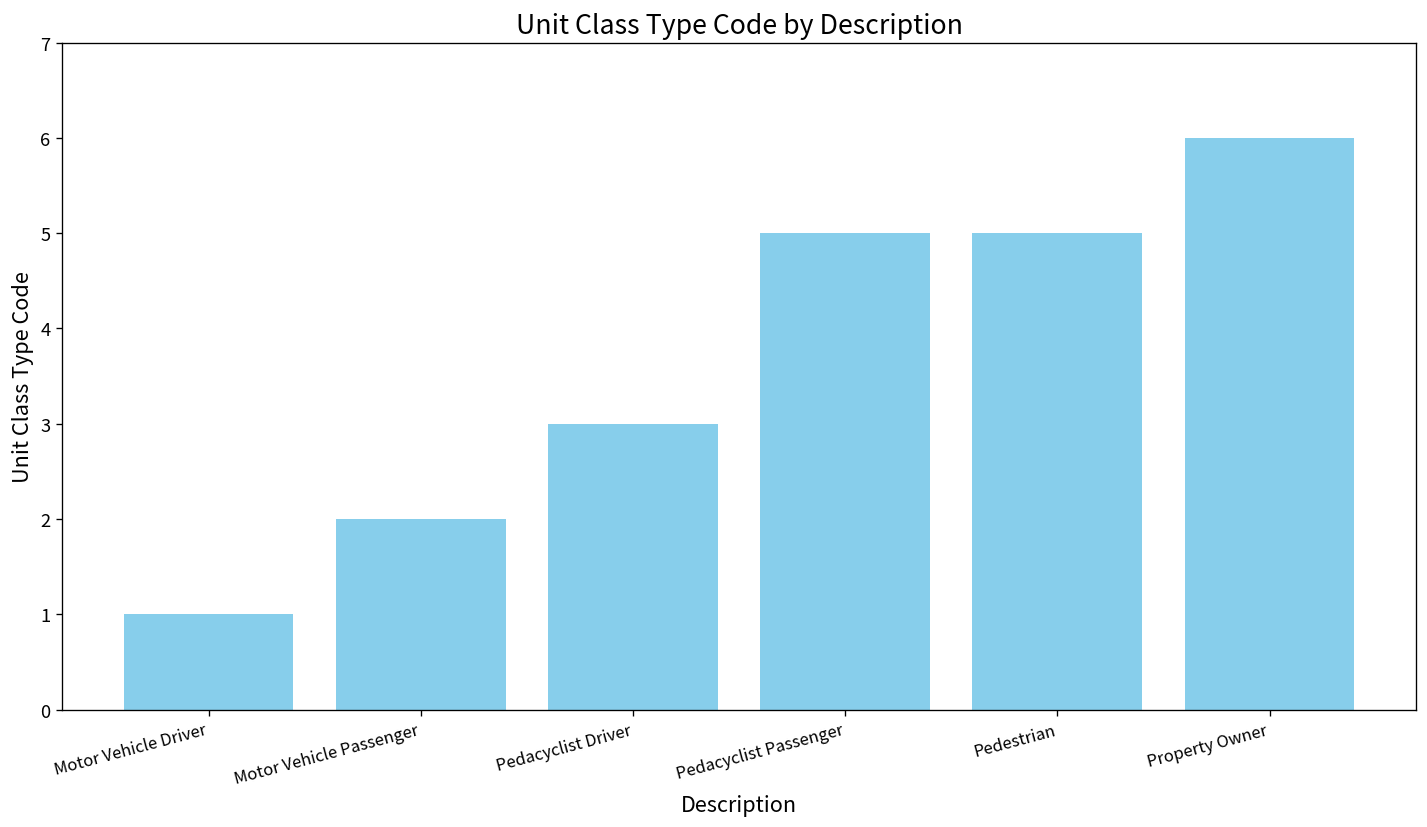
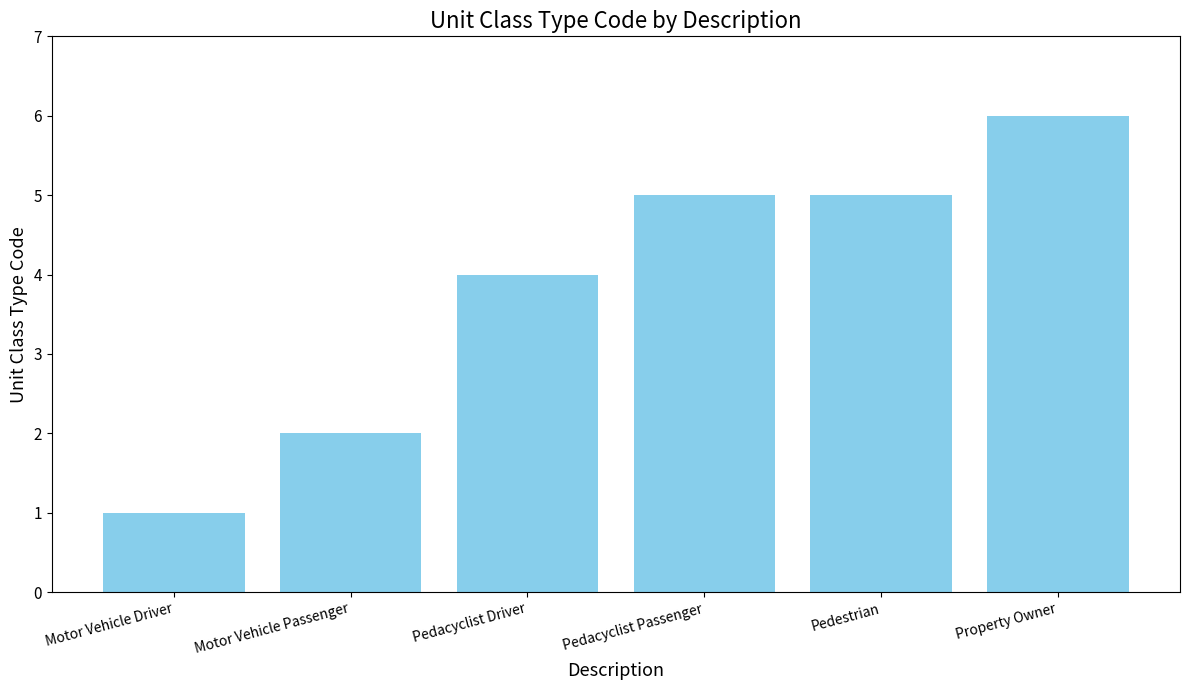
Pedacyclist Driver: 3 -> 4
